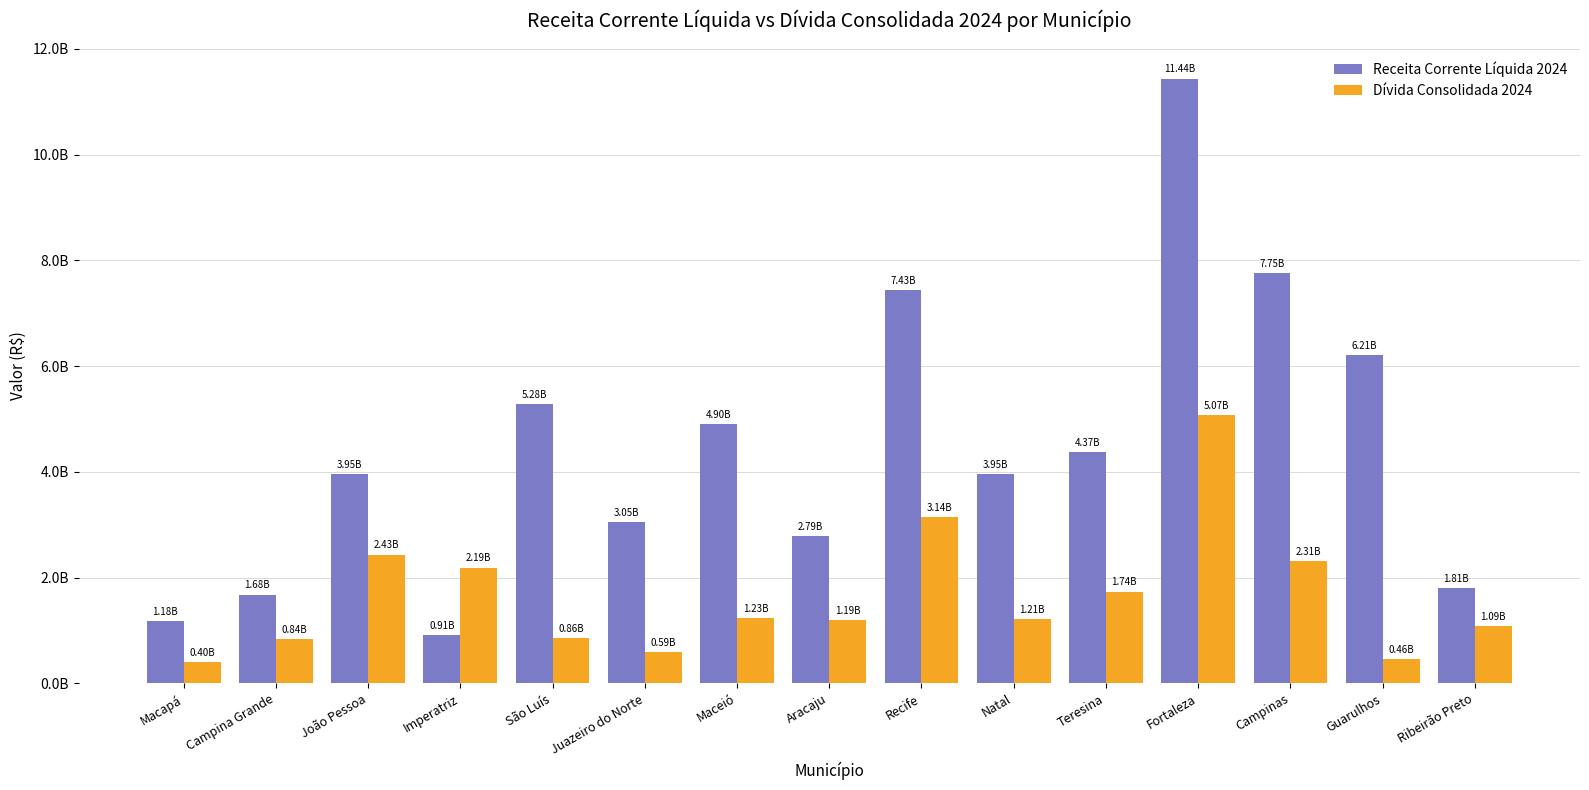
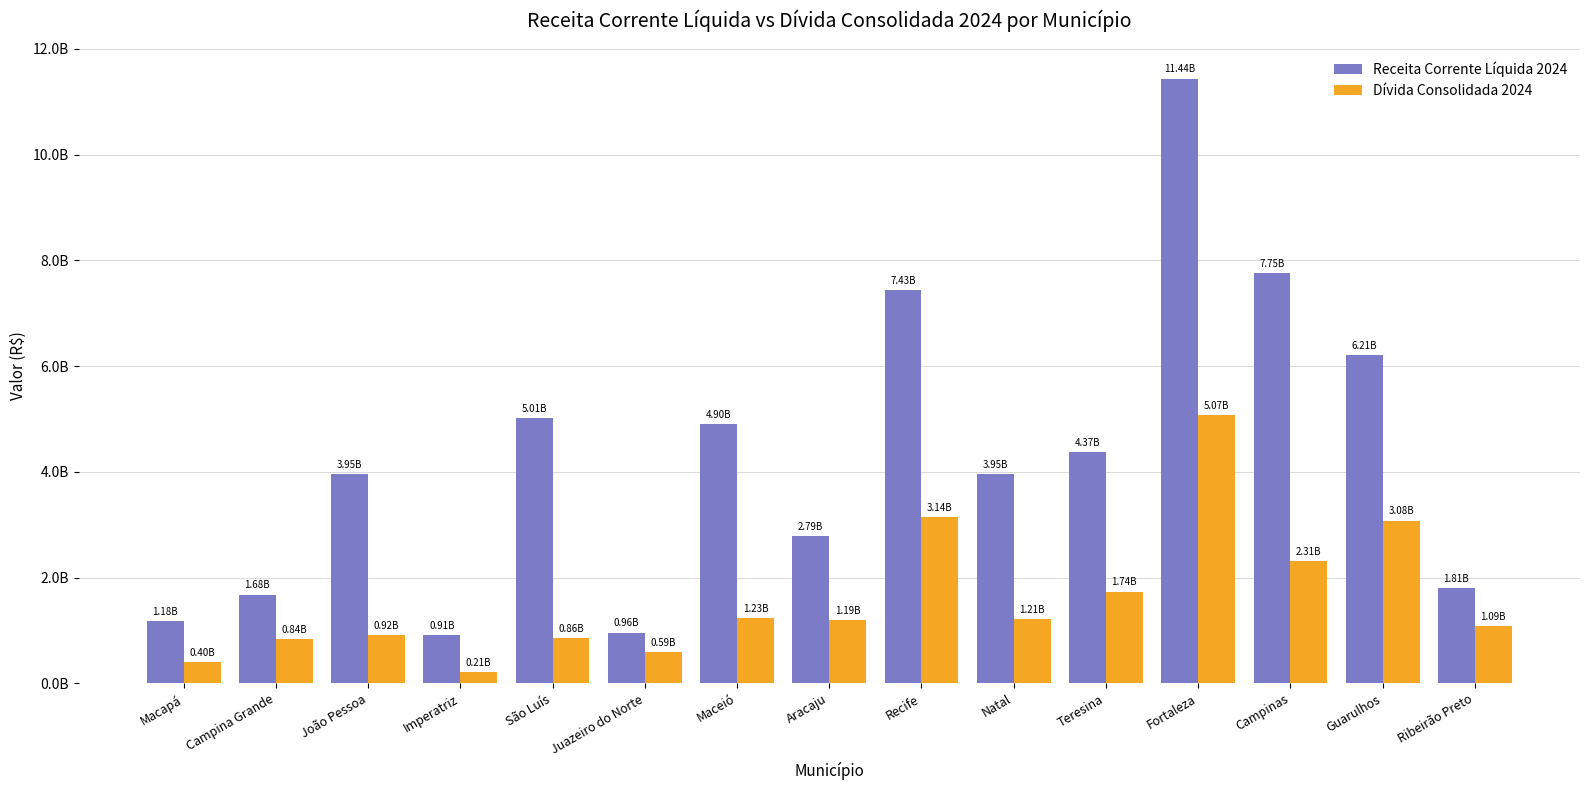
Dívida Consolidada 2024, João Pessoa: 2.43B -> 0.92B
Dívida Consolidada 2024, Imperatriz: 2.19B -> 0.21B
Receita Corrente Líquida 2024, São Luís: 5.28B -> 5.01B
Receita Corrente Líquida 2024, Juazeiro do Norte: 3.05B -> 0.96B
Dívida Consolidada 2024, Guarulhos: 0.46B -> 3.08B
